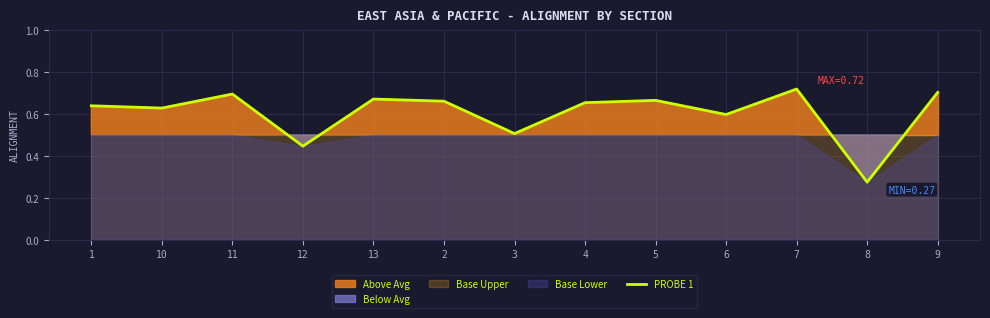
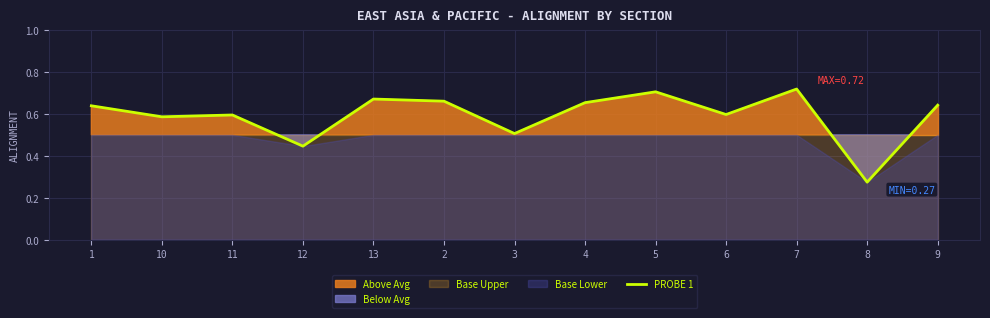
PROBE 1, 10: 0.63 -> 0.59
PROBE 1, 11: 0.69 -> 0.59
PROBE 1, 5: 0.66 -> 0.71
PROBE 1, 9: 0.70 -> 0.64
